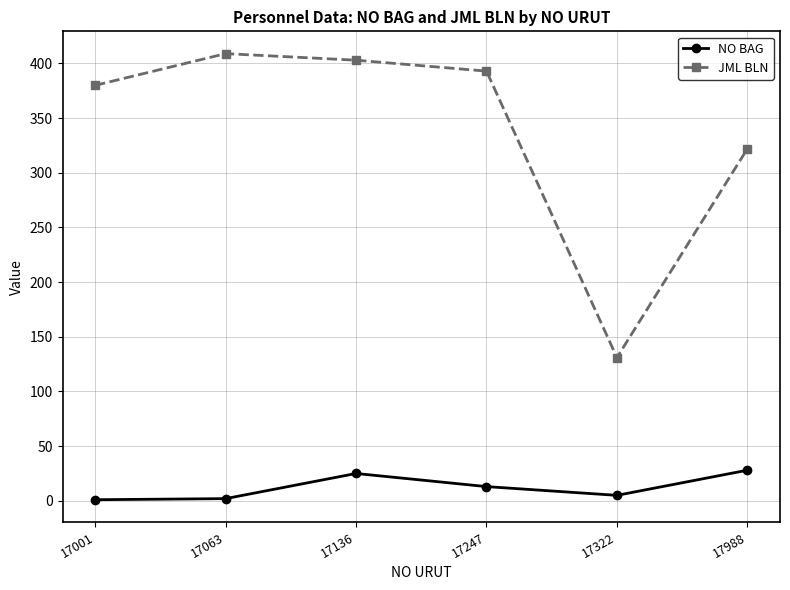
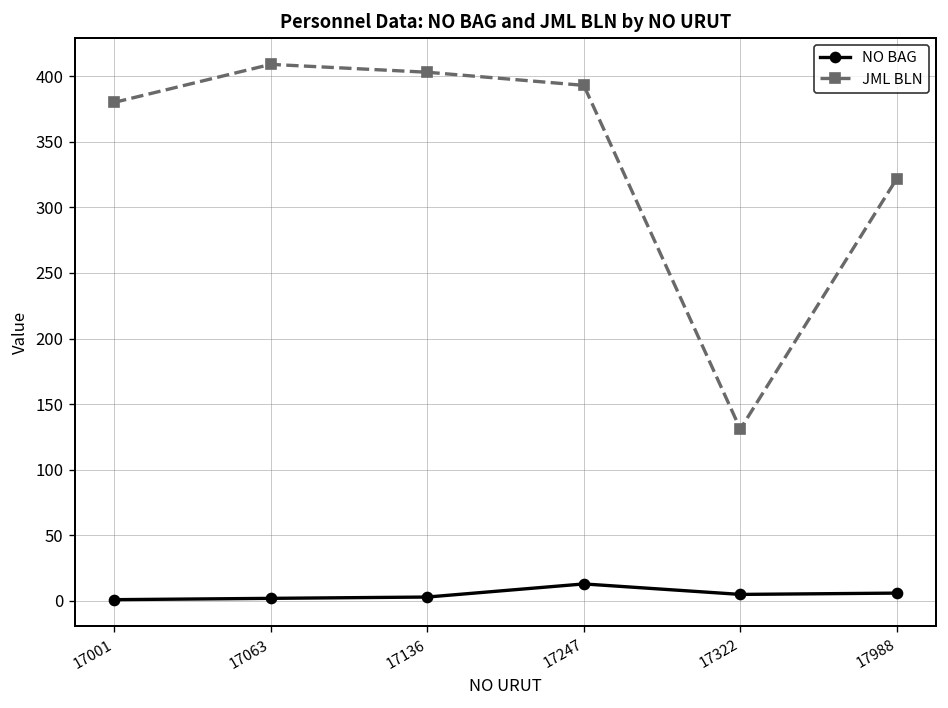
NO BAG, 17136: 25 -> 3
NO BAG, 17988: 28 -> 6
